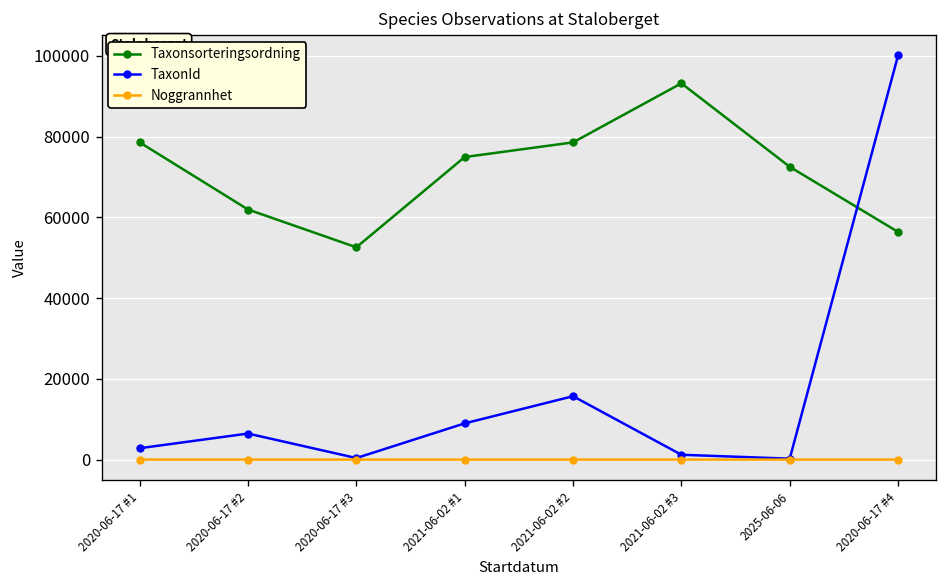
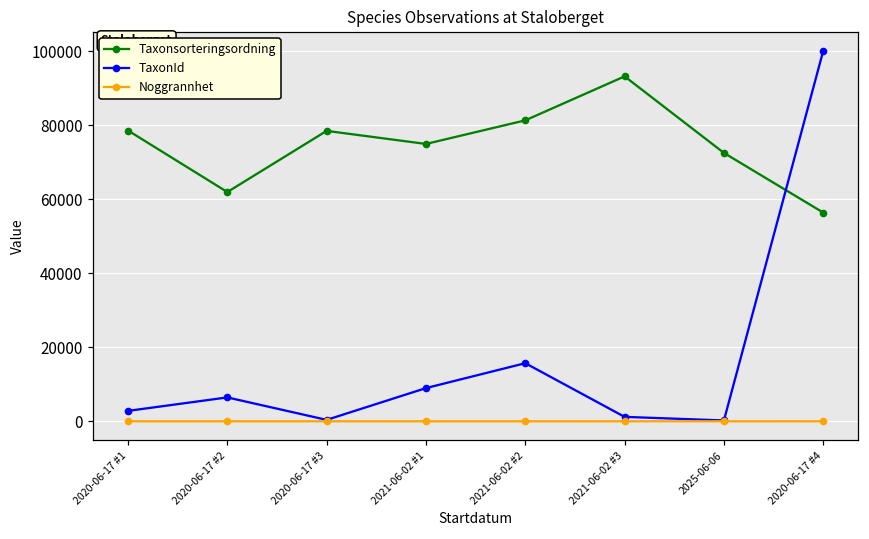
Taxonsorteringsordning, 2020-06-17 #3: 53000 -> 78000
Taxonsorteringsordning, 2021-06-02 #2: 79000 -> 81000
